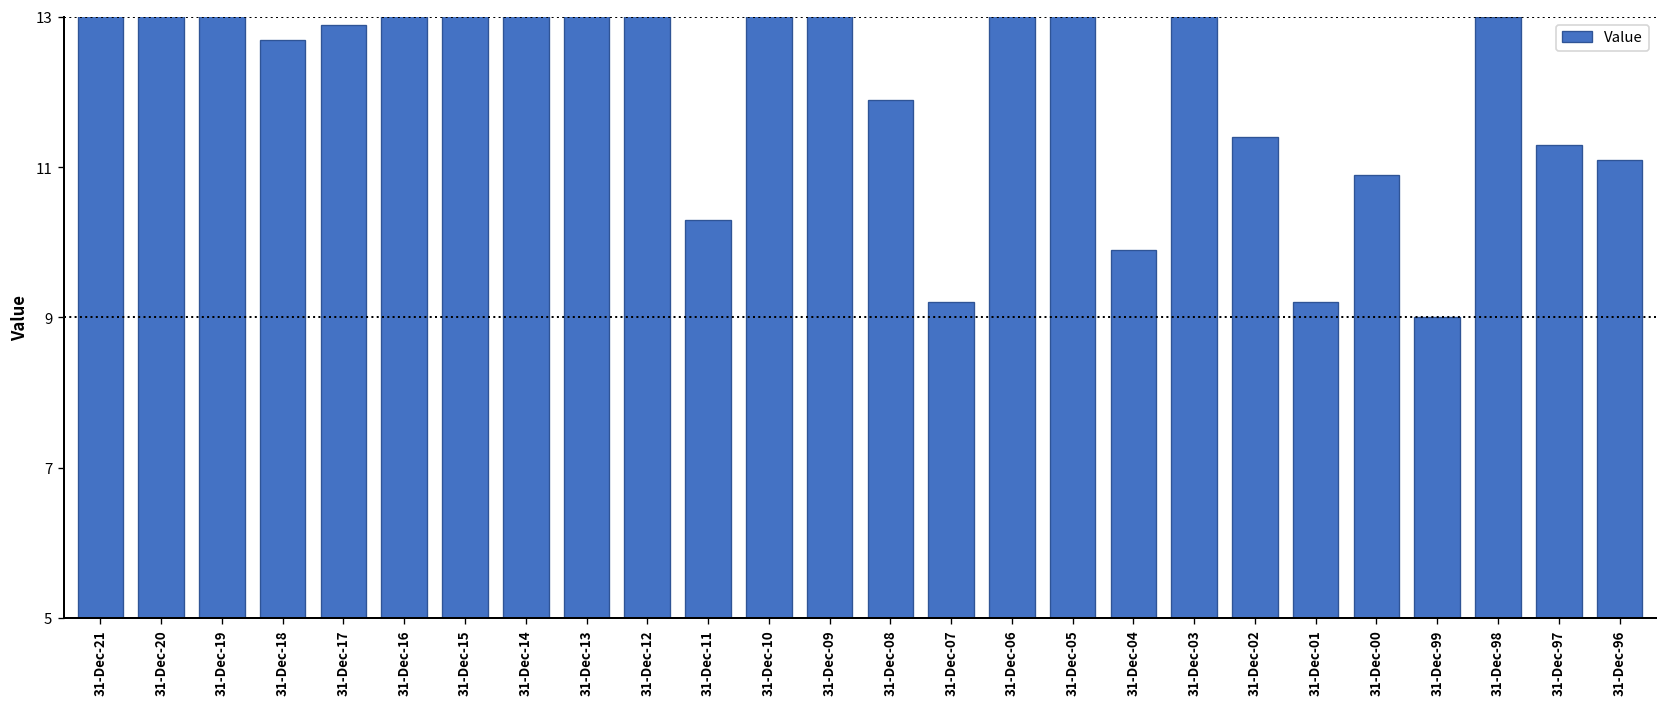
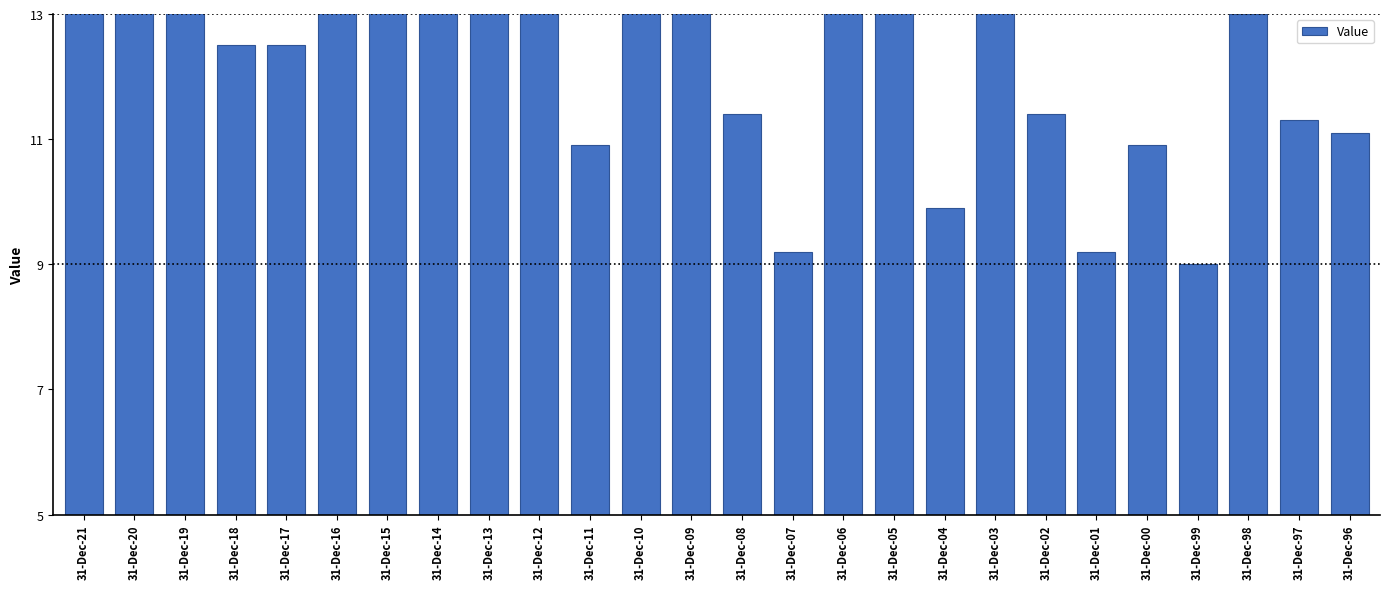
31-Dec-18: 12.7 -> 12.5
31-Dec-17: 12.9 -> 12.5
31-Dec-11: 10.3 -> 10.9
31-Dec-08: 11.9 -> 11.4
